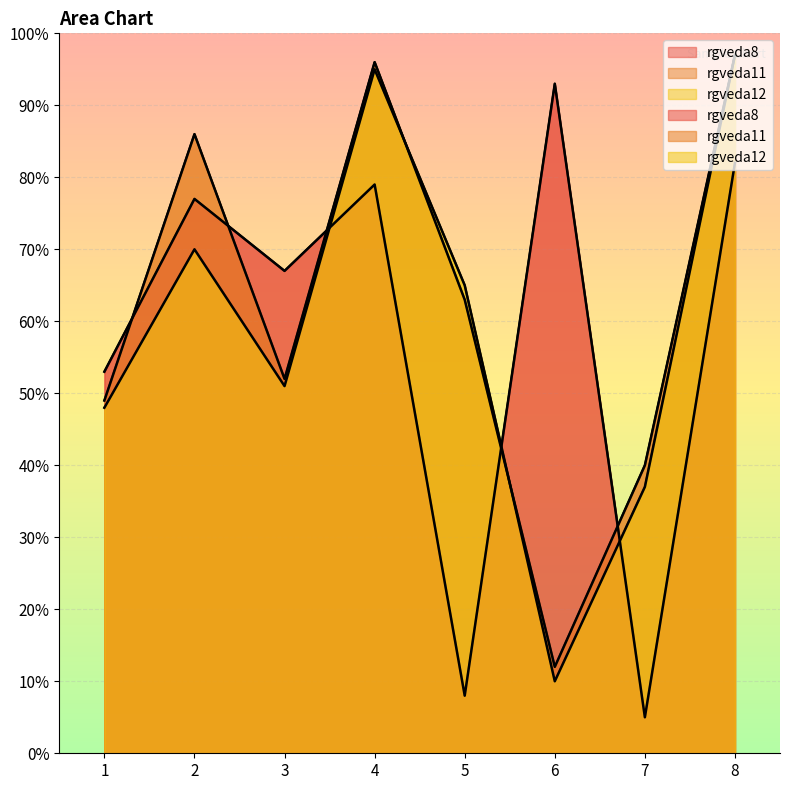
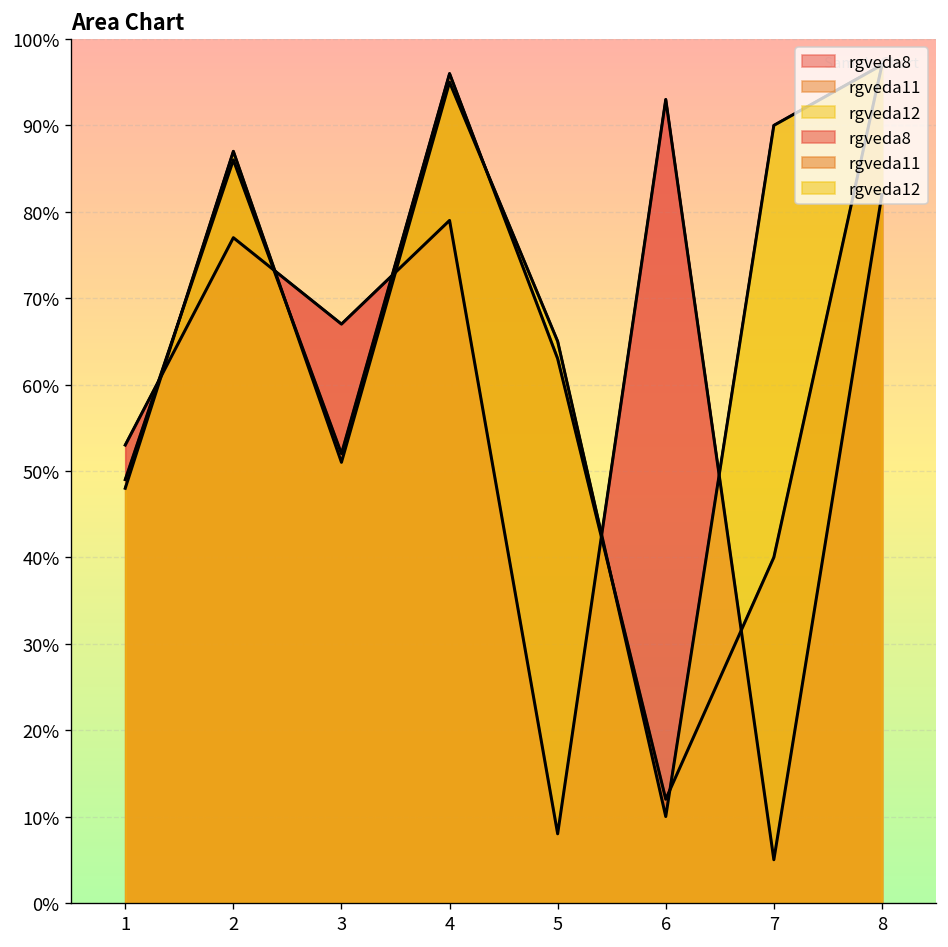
rgveda12, 2: 70% -> 87%
rgveda12, 7: 37% -> 90%
